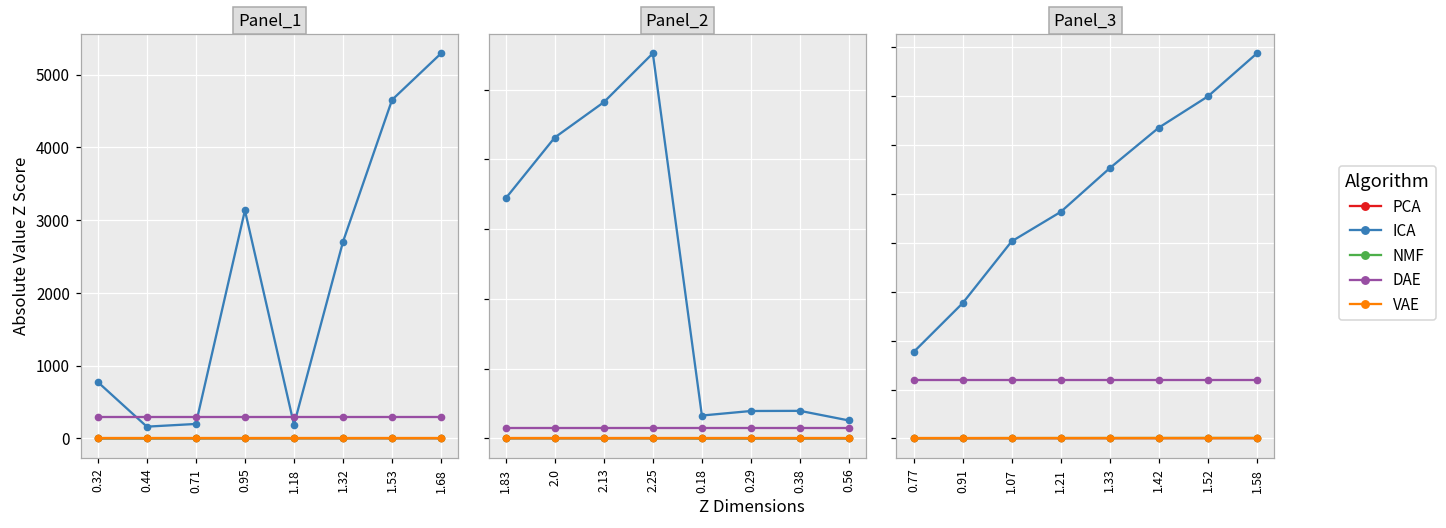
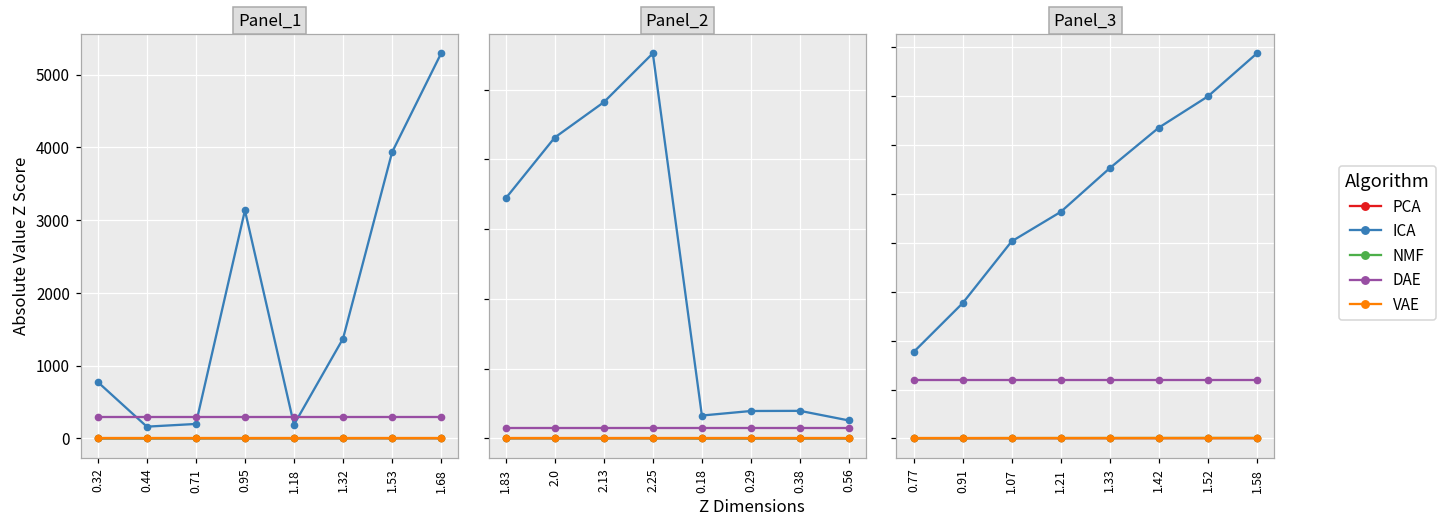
Panel_1, ICA, 1.32: 2700 -> 1400
Panel_1, ICA, 1.53: 4700 -> 3900
